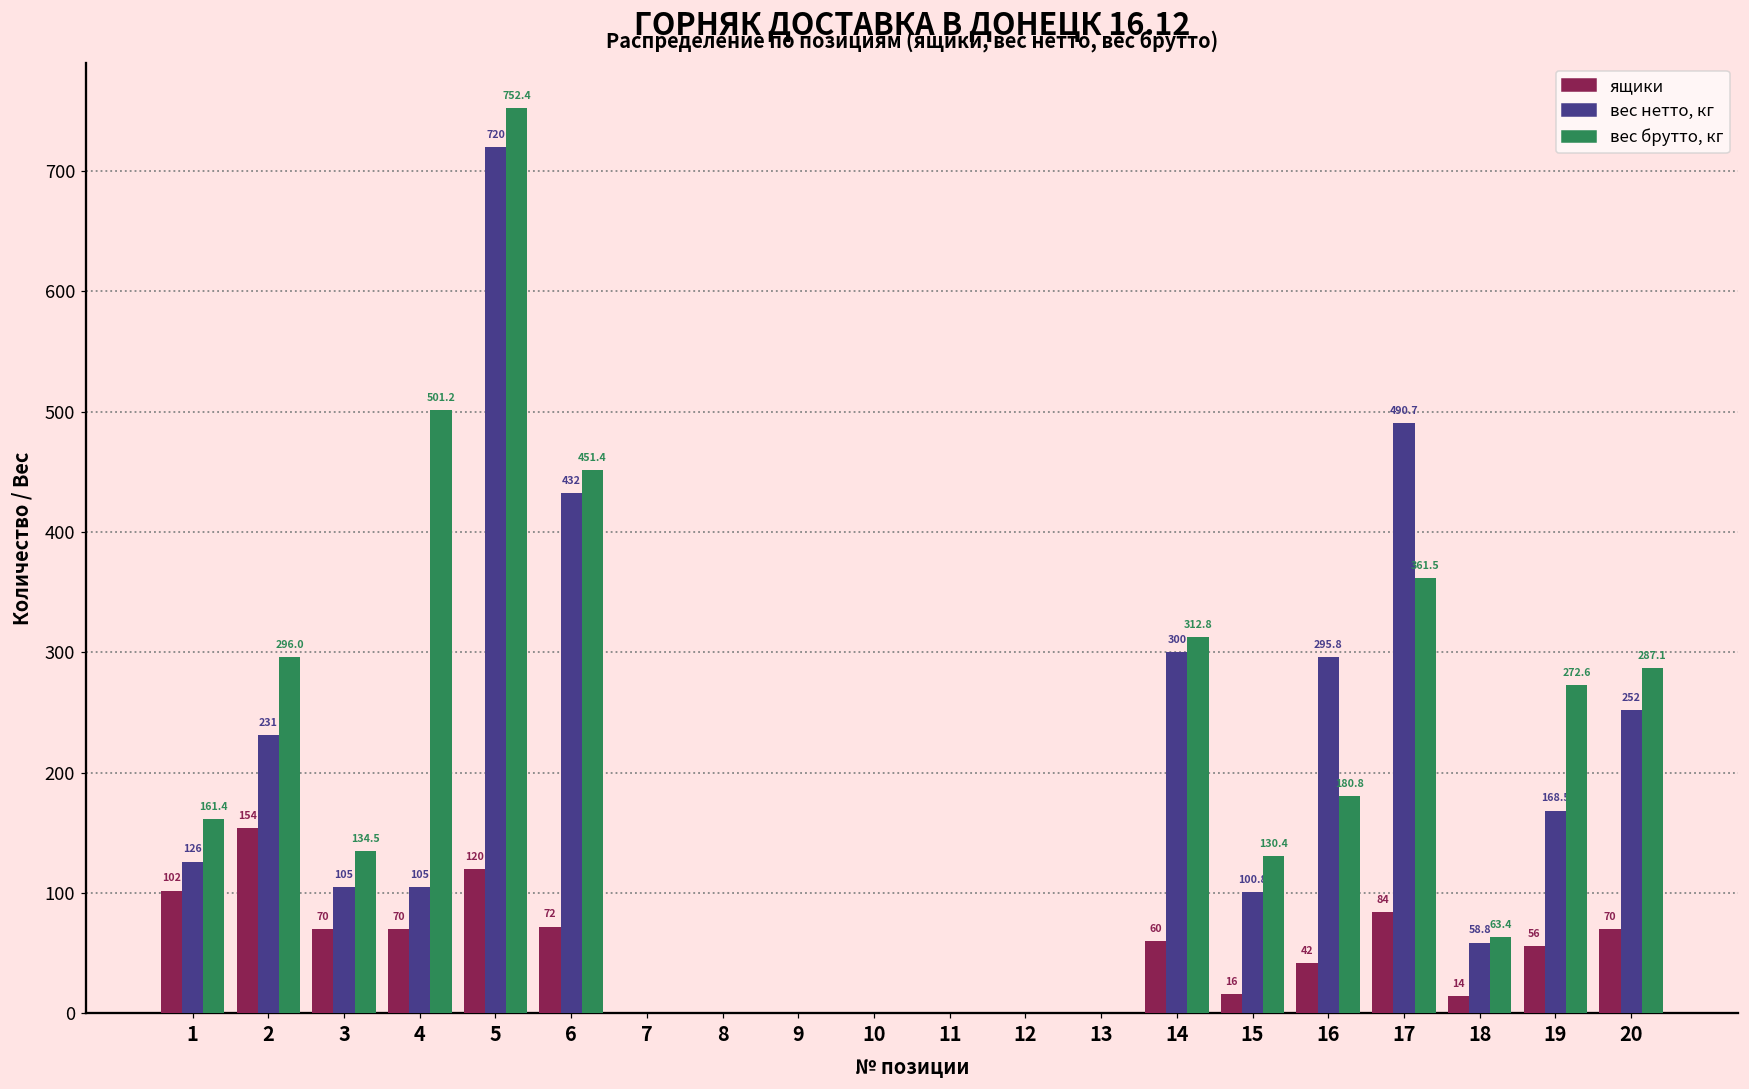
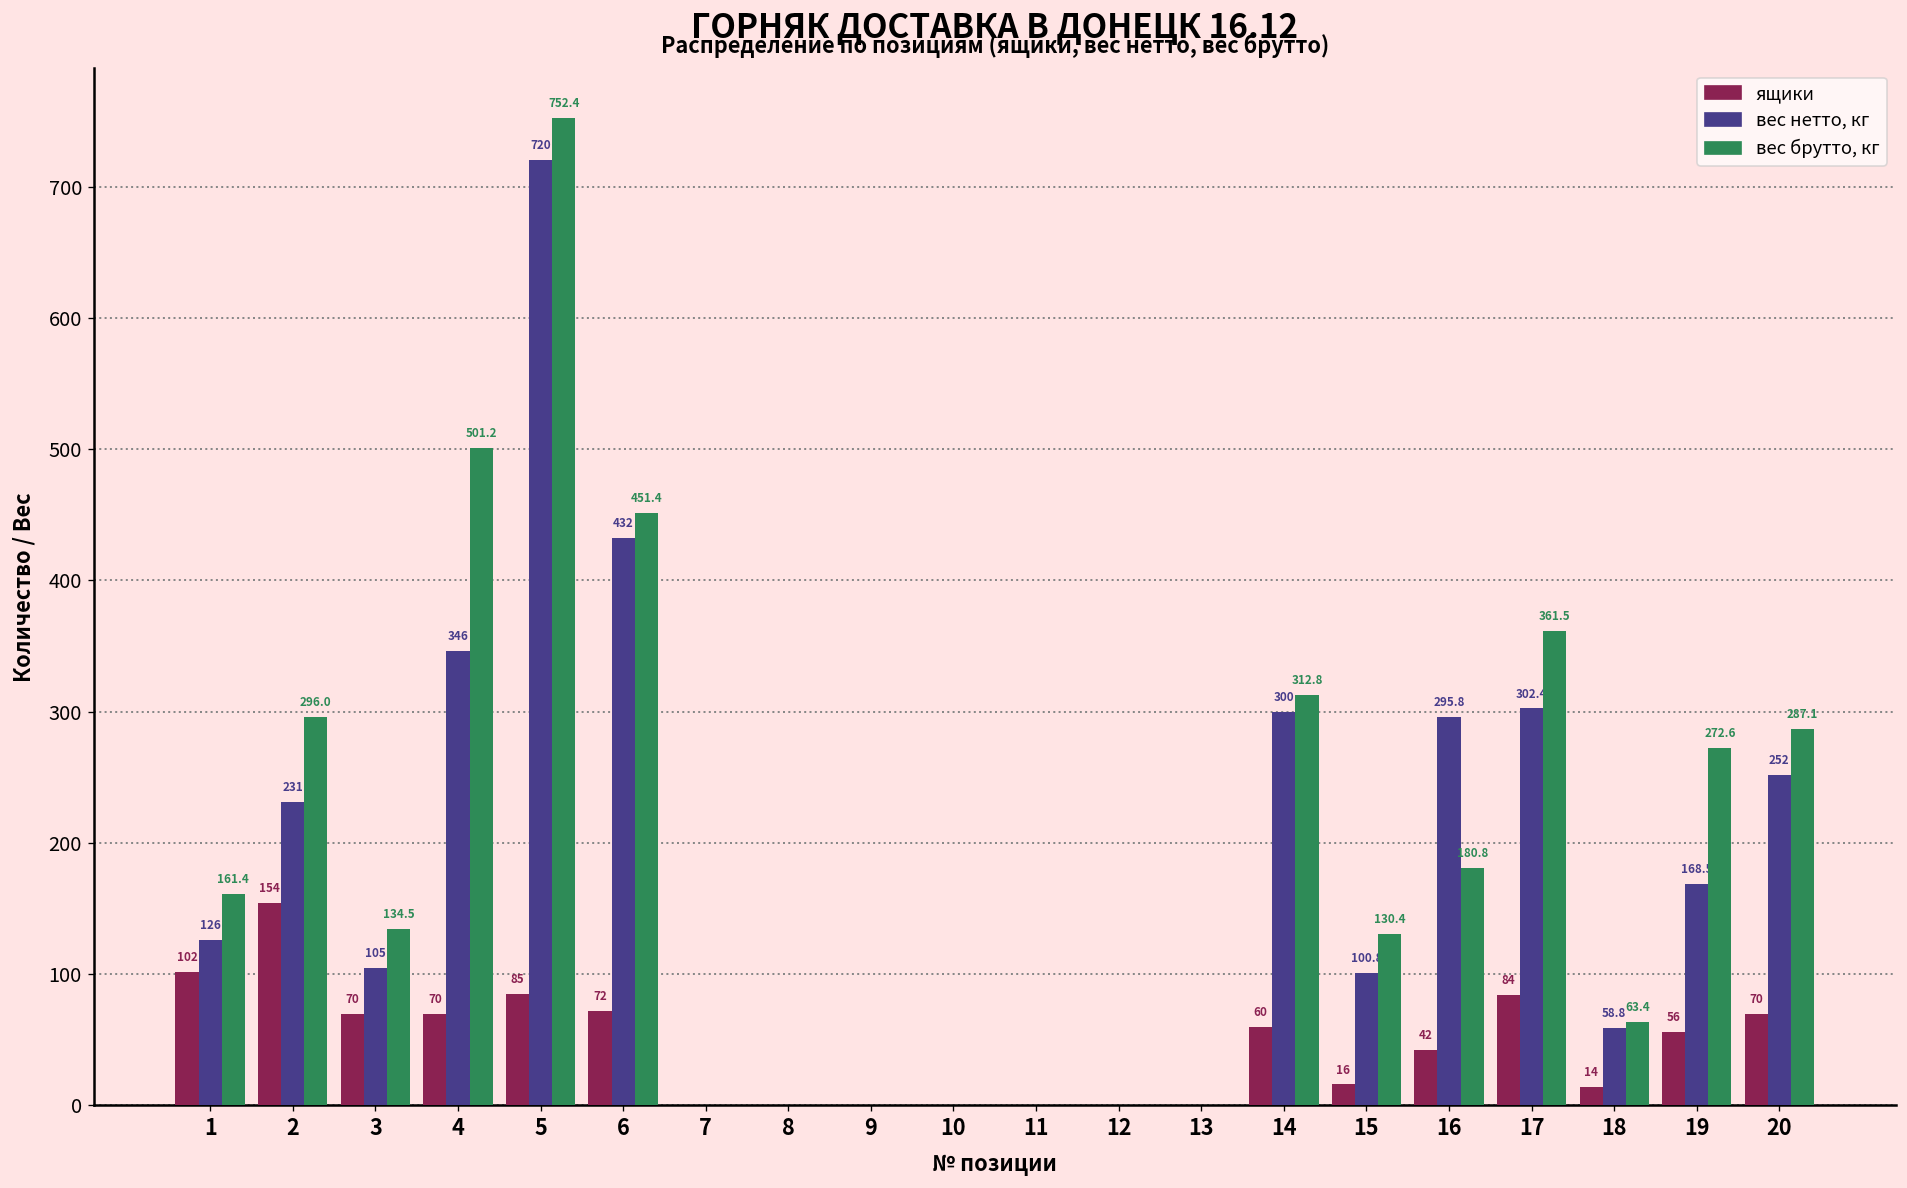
вес нетто, кг, 4: 105 -> 346
ящики, 5: 120 -> 85
вес нетто, кг, 17: 490.7 -> 302.4
